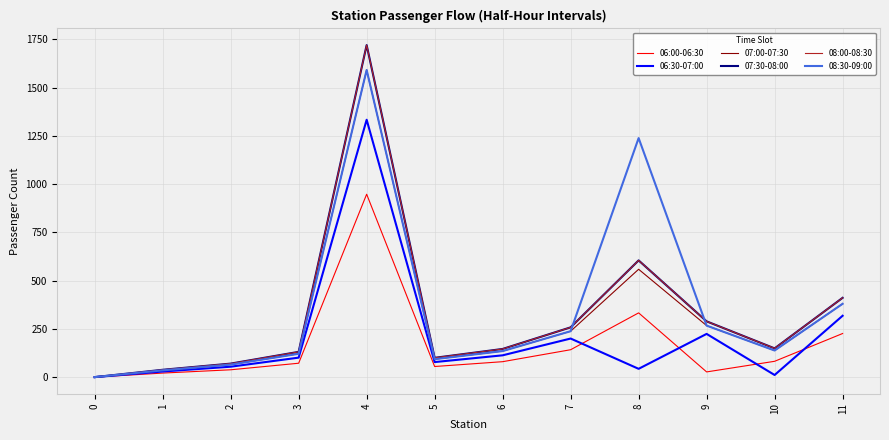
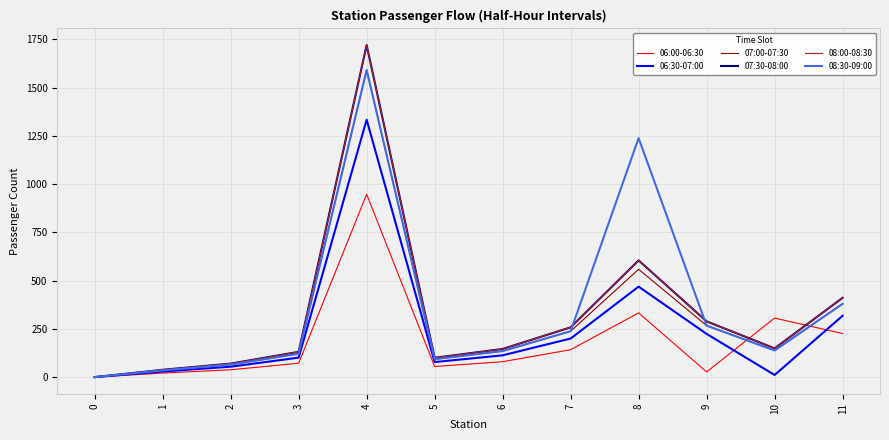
06:30-07:00, 8: 40 -> 470
06:00-06:30, 10: 80 -> 310
